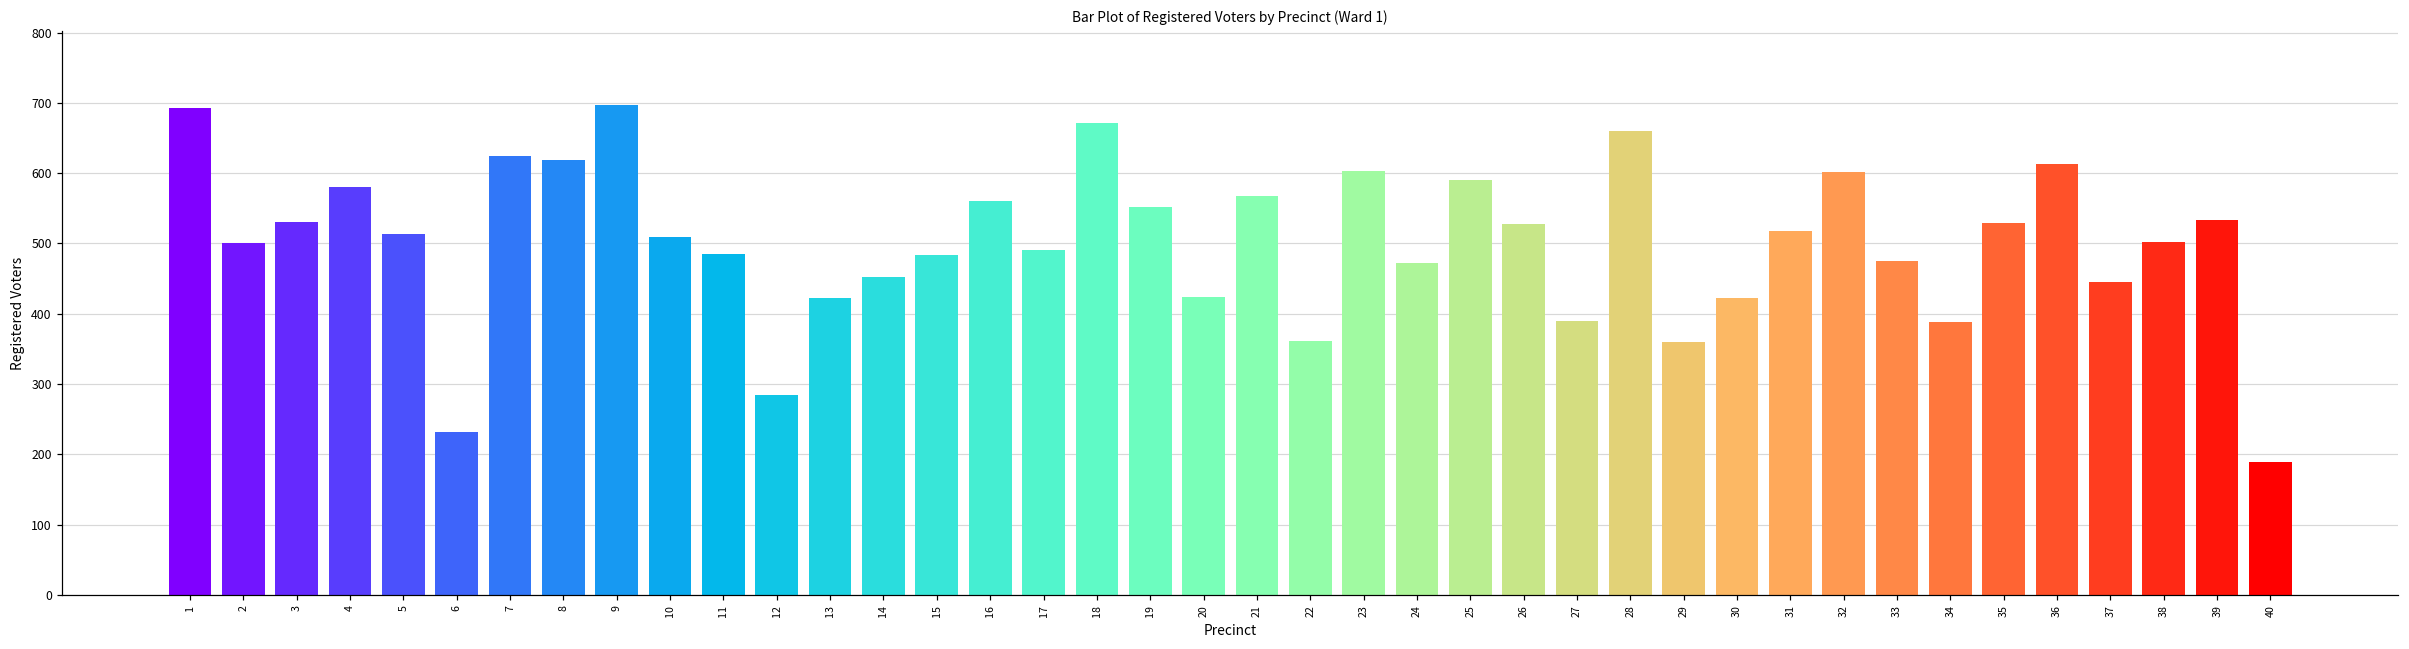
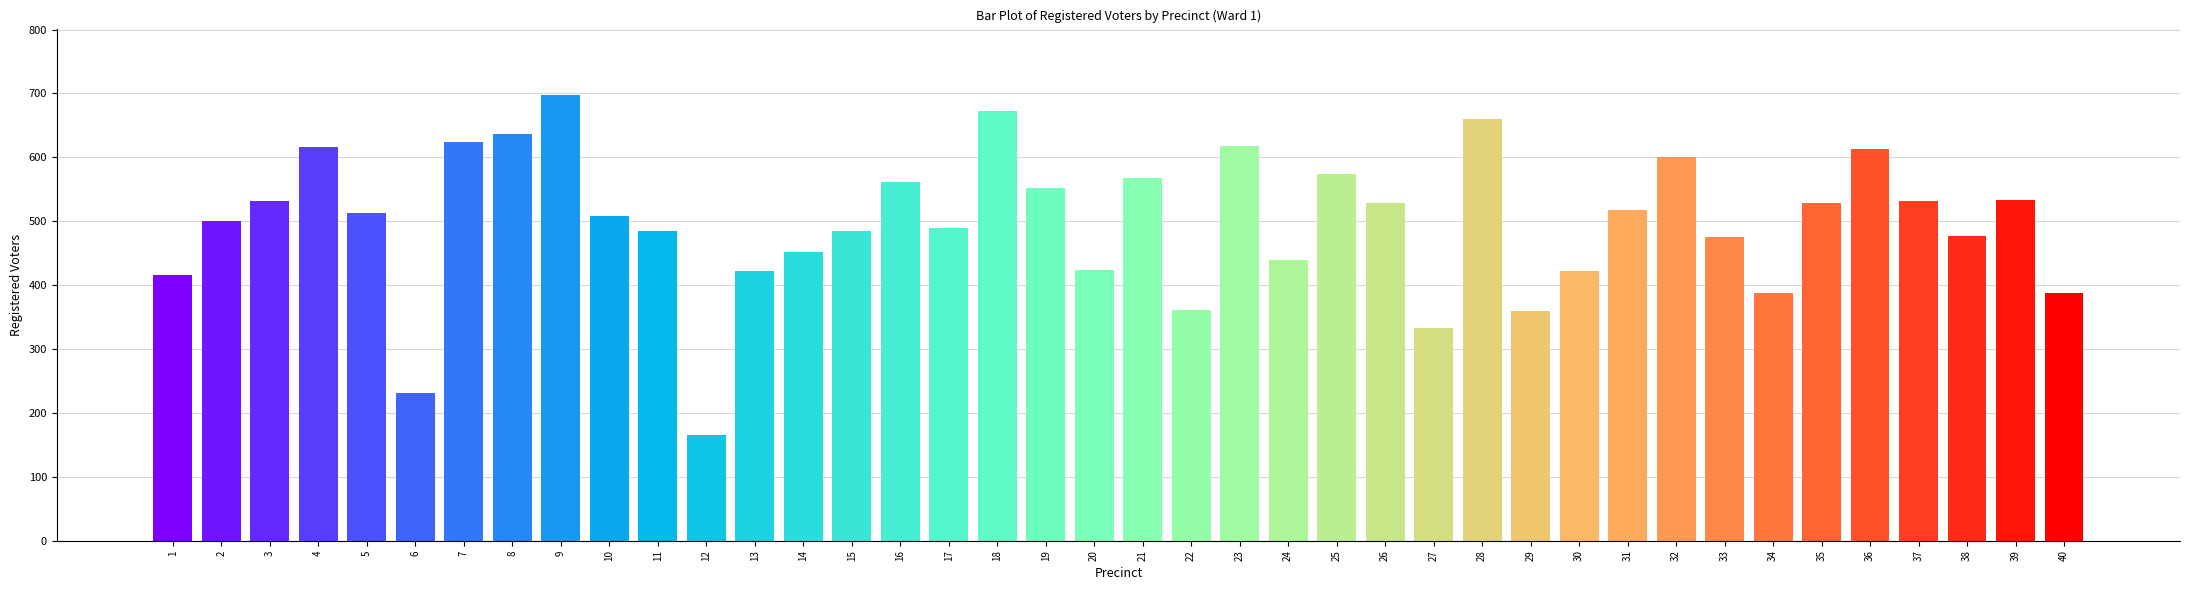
1: 690 -> 420
4: 580 -> 620
8: 620 -> 640
12: 280 -> 170
23: 600 -> 620
24: 470 -> 440
25: 590 -> 570
27: 390 -> 330
37: 450 -> 530
38: 500 -> 480
40: 190 -> 390
